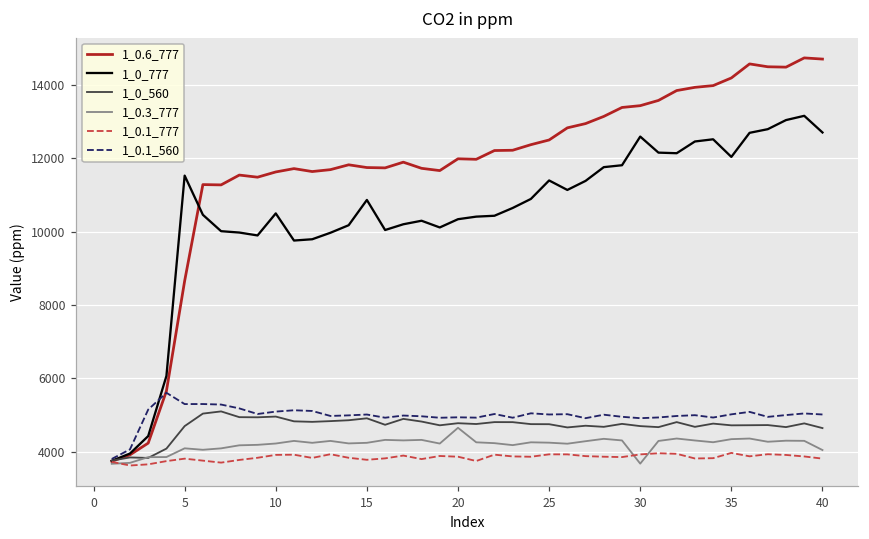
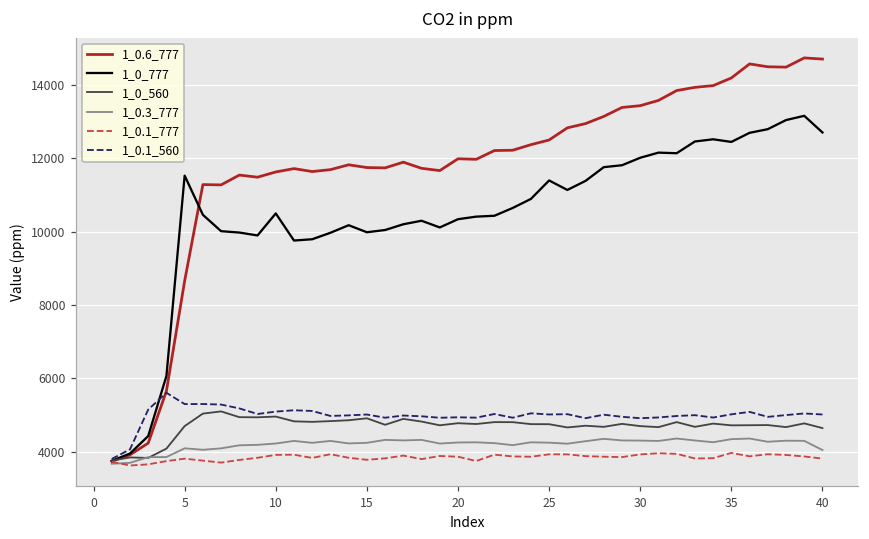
1_0_777, 15: 10900 -> 10000
1_0.3_777, 20: 4600 -> 4200
1_0_777, 30: 12600 -> 12000
1_0.3_777, 30: 3700 -> 4300
1_0_777, 35: 12000 -> 12400
